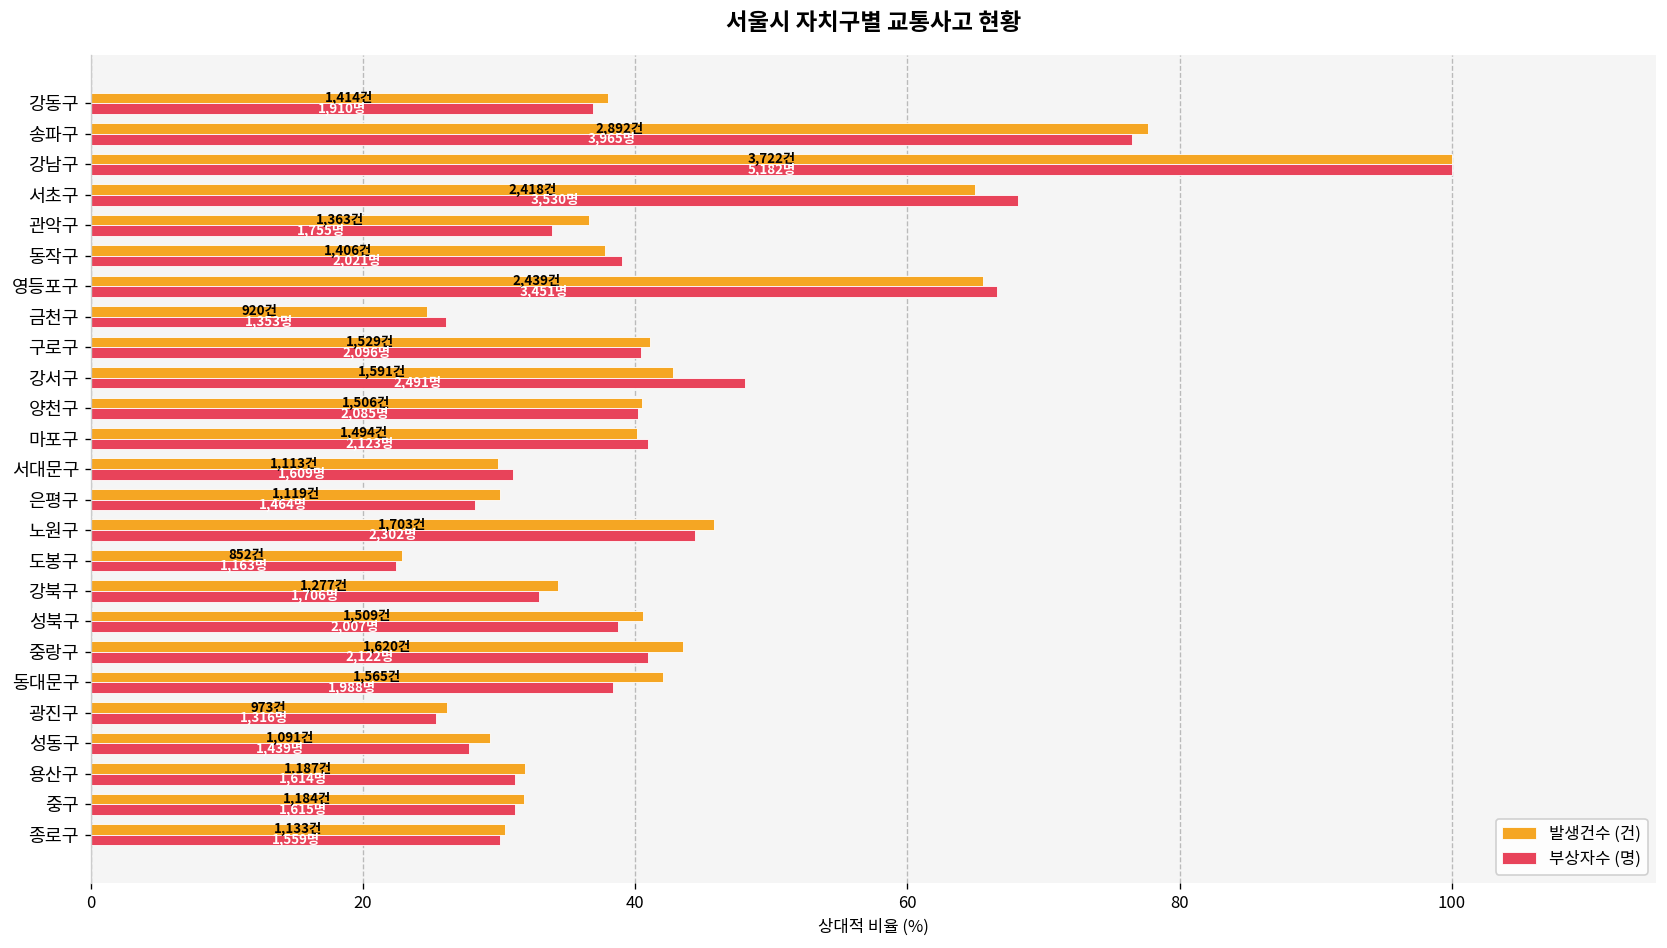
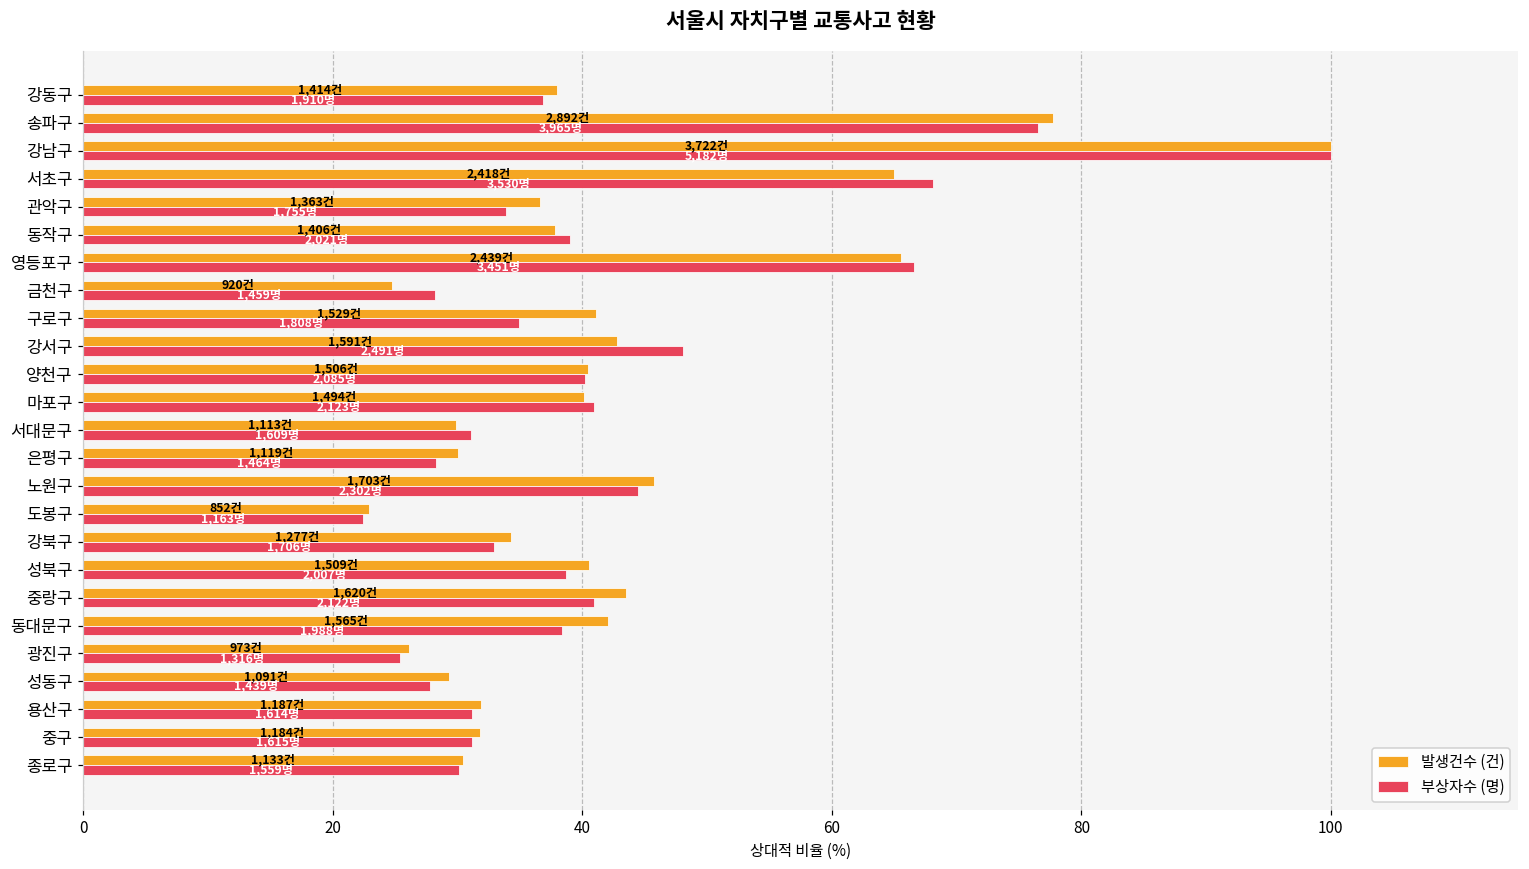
부상자수 (명), 금천구: 1,353명 -> 1,459명
부상자수 (명), 구로구: 2,096명 -> 1,808명
